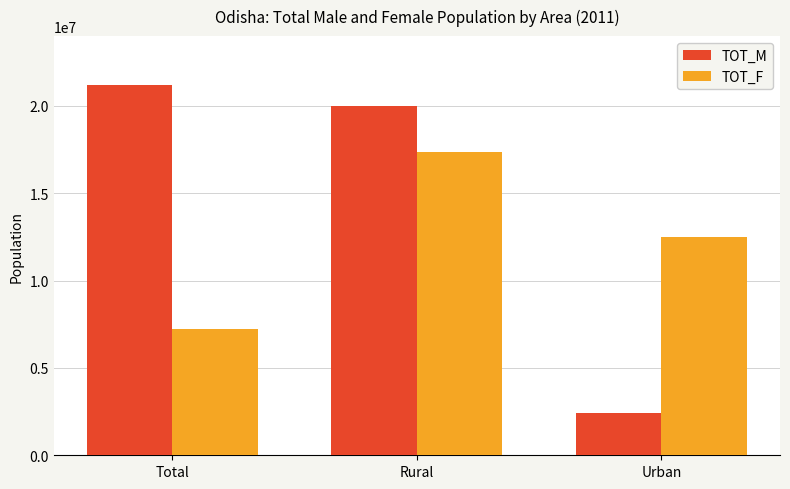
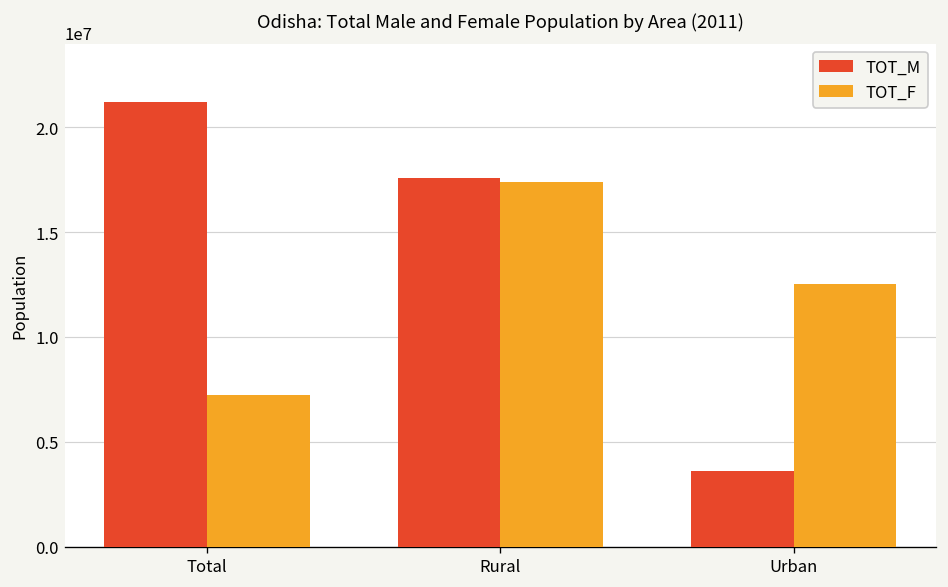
TOT_M, Rural: 20000000 -> 17600000
TOT_M, Urban: 2400000 -> 3600000
